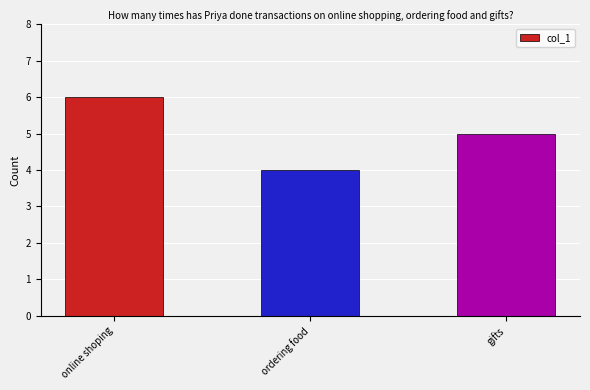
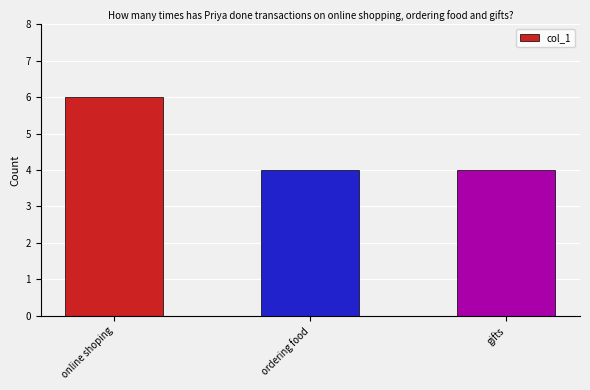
gifts: 5 -> 4
